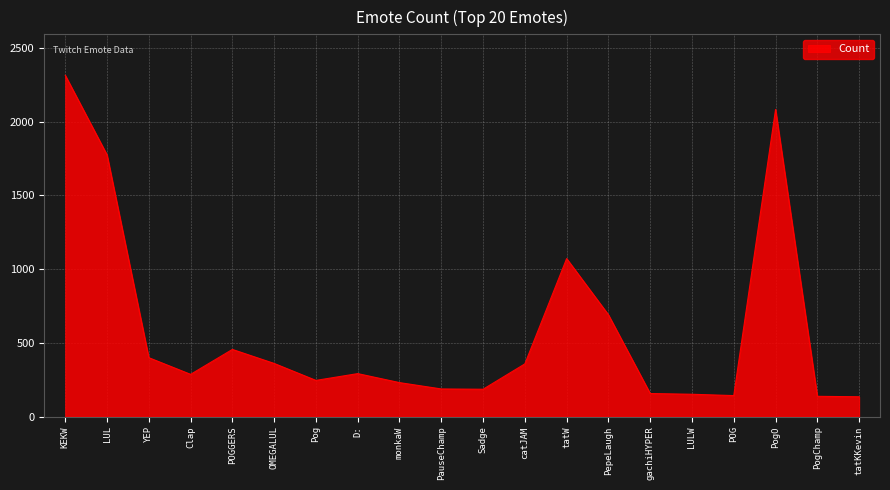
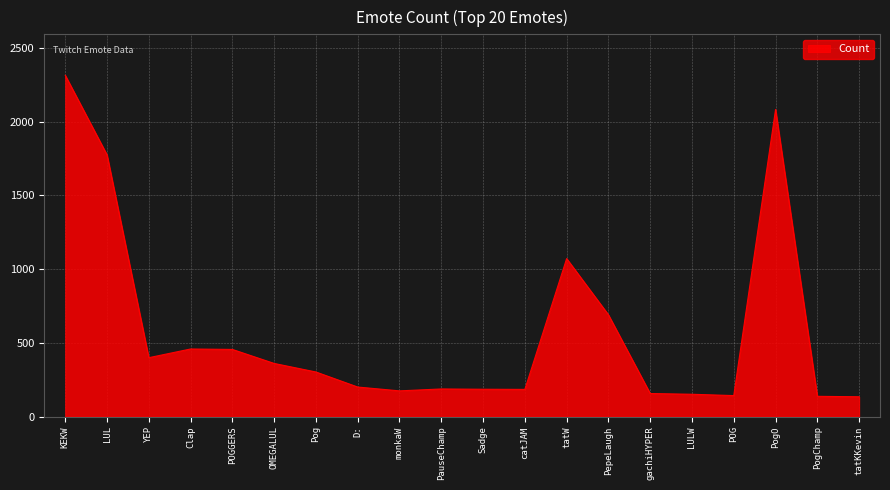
Clap: 290 -> 460
Pog: 250 -> 300
D:: 290 -> 200
monkaW: 230 -> 170
catJAM: 360 -> 180
